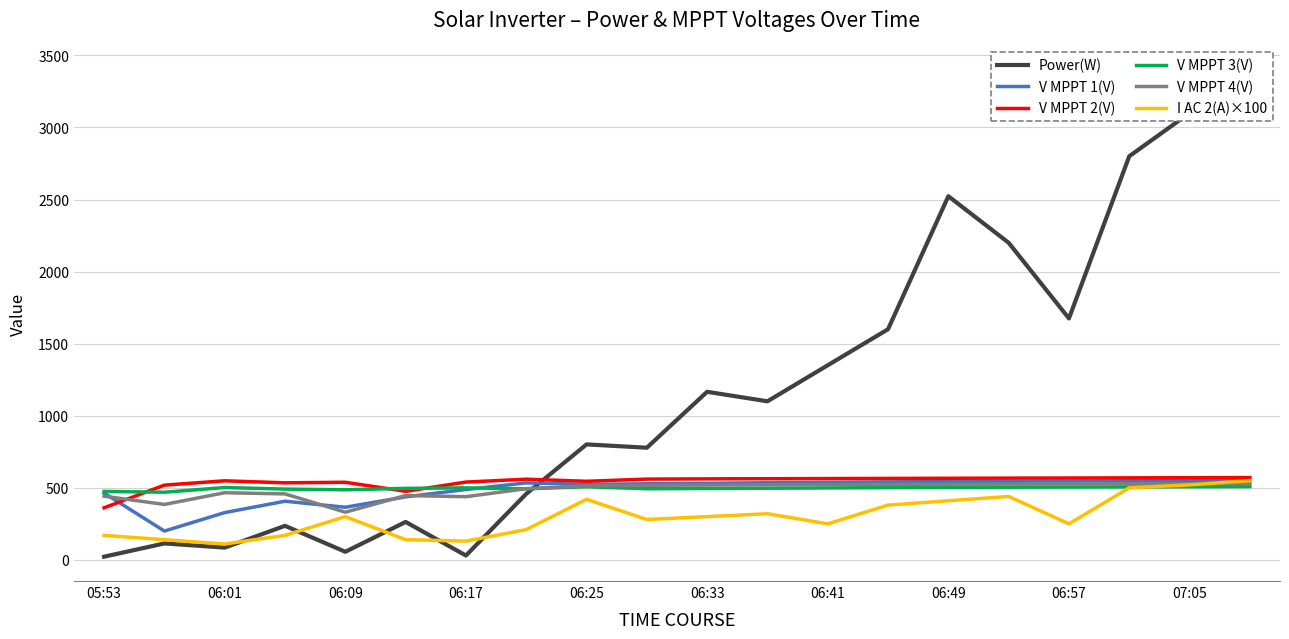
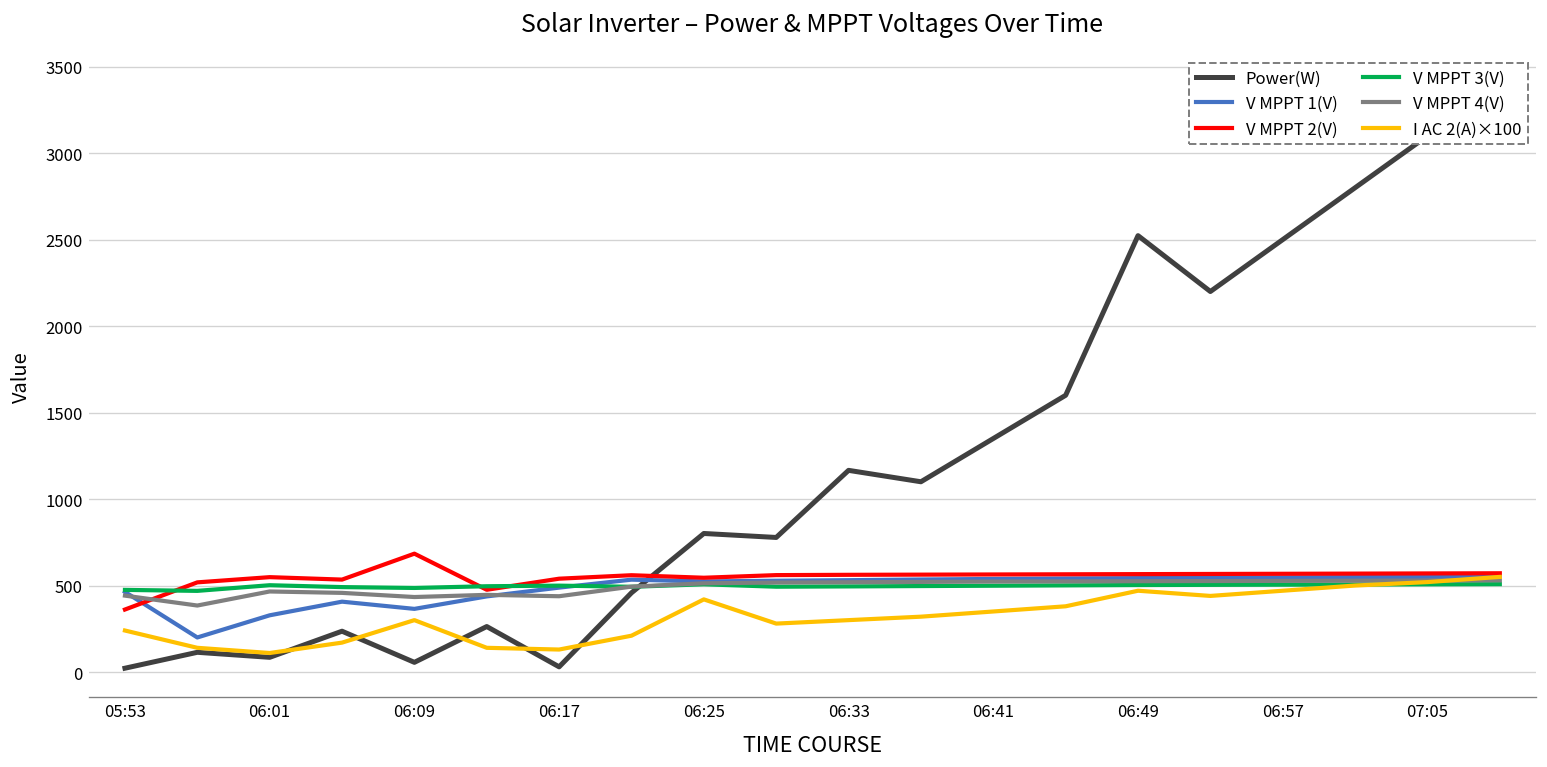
I AC 2(A)×100, 05:53: 170 -> 240
V MPPT 2(V), 06:09: 540 -> 680
V MPPT 4(V), 06:09: 330 -> 430
I AC 2(A)×100, 06:41: 250 -> 350
I AC 2(A)×100, 06:49: 410 -> 470
Power(W), 06:57: 1680 -> 2500
I AC 2(A)×100, 06:57: 250 -> 470
